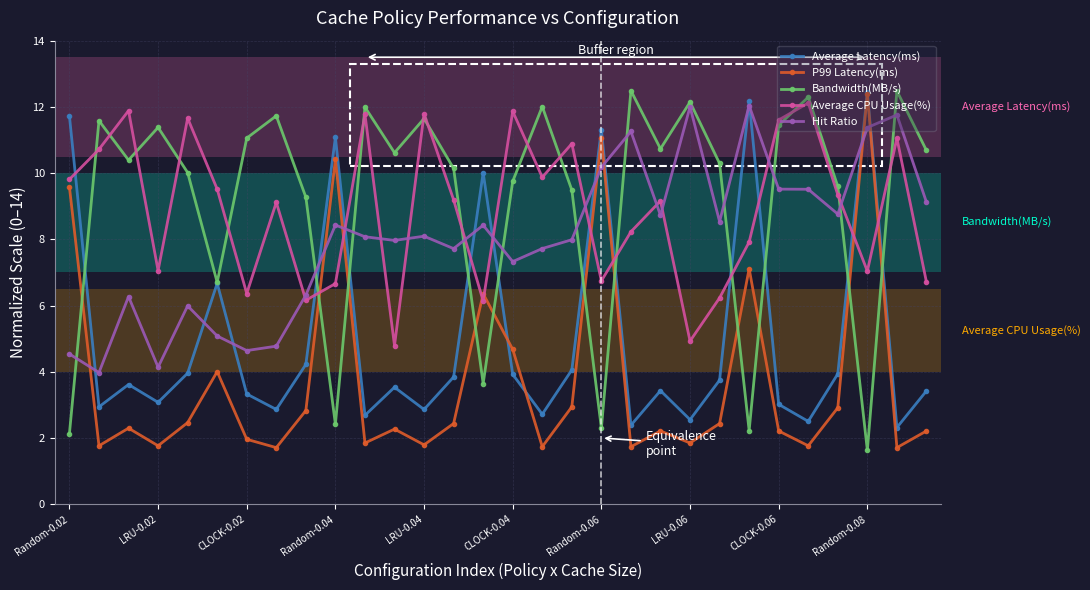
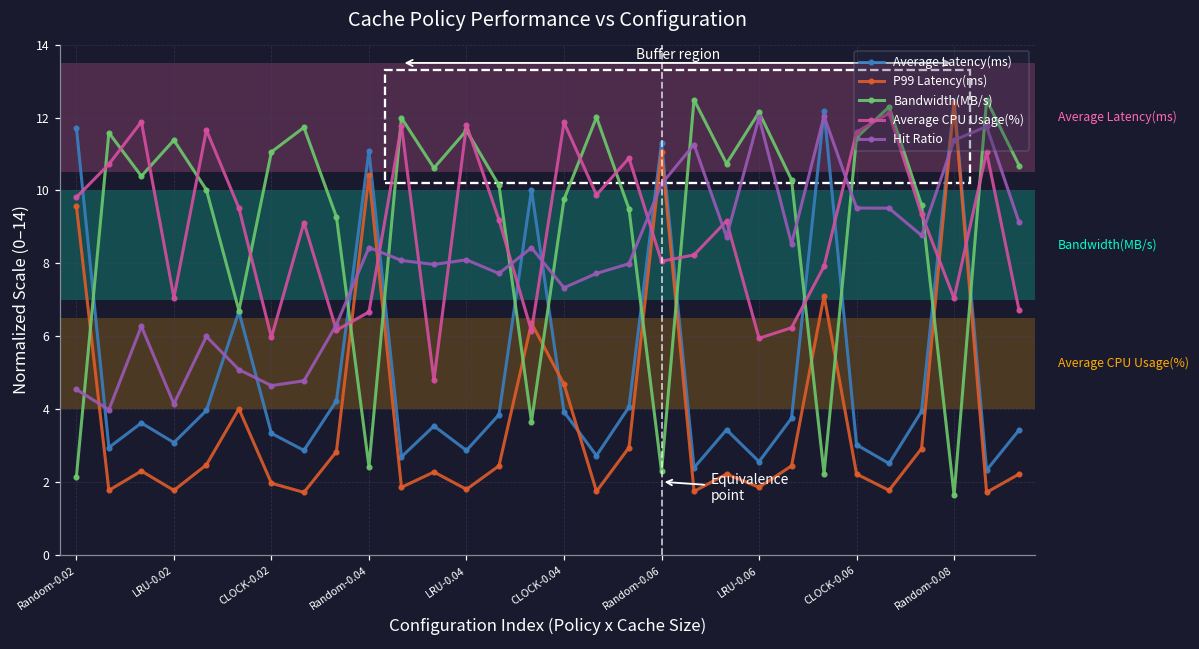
Average CPU Usage(%), CLOCK-0.02: 6.4 -> 6.0
Average CPU Usage(%), Random-0.06: 6.7 -> 8.1
Average CPU Usage(%), LRU-0.06: 4.9 -> 5.9
